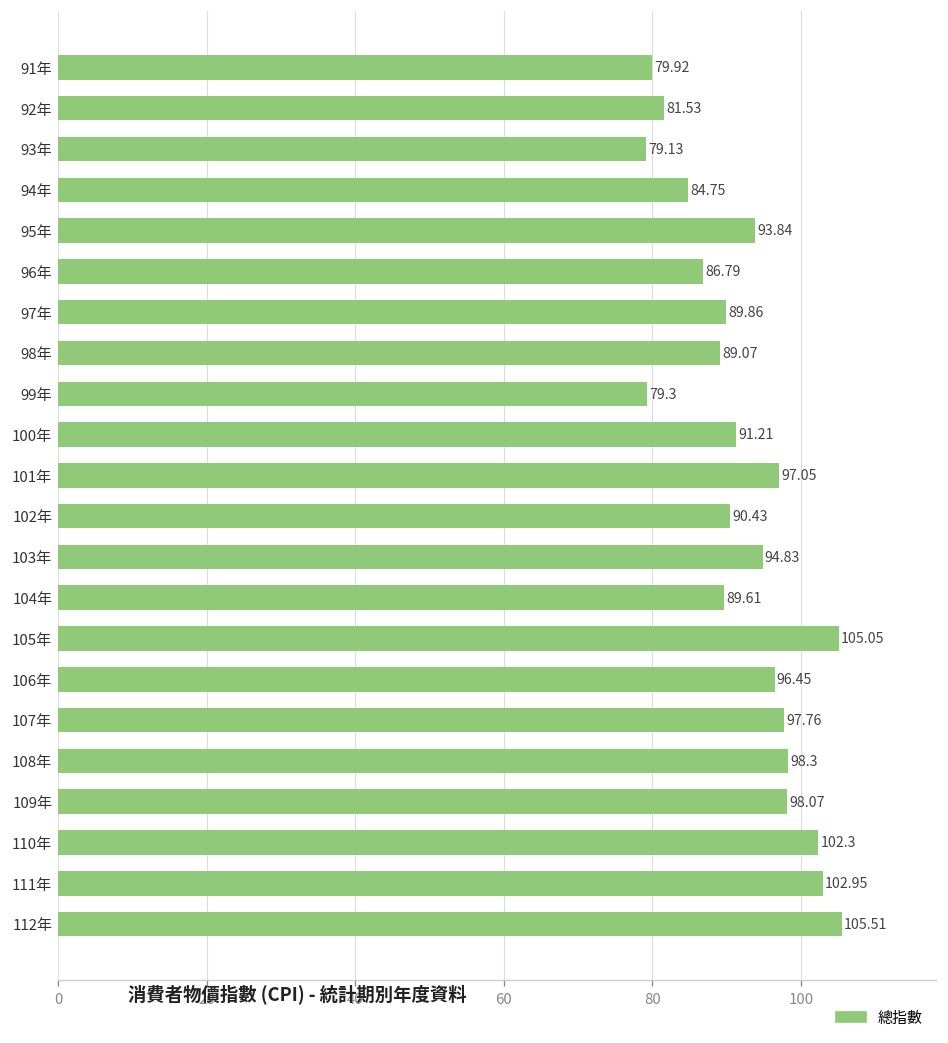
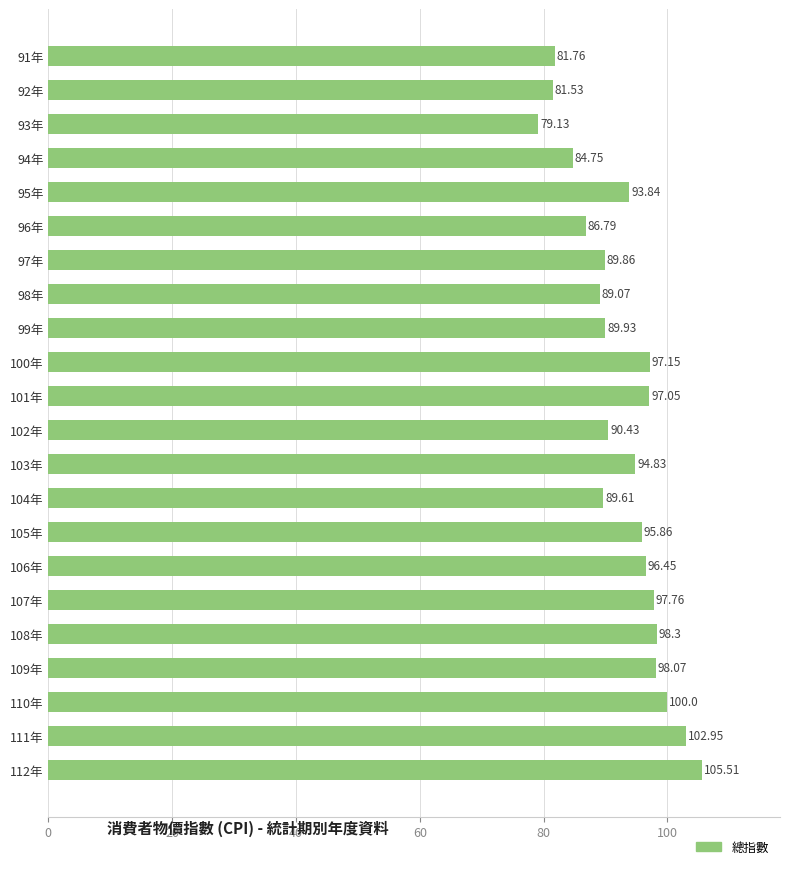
91年: 79.92 -> 81.76
99年: 79.3 -> 89.93
100年: 91.21 -> 97.15
105年: 105.05 -> 95.86
110年: 102.3 -> 100.0
